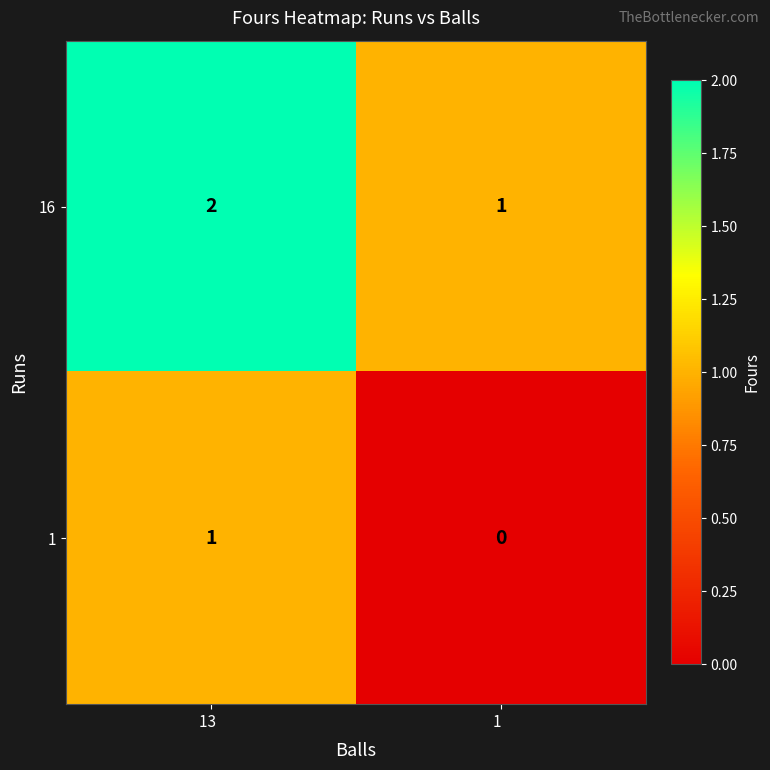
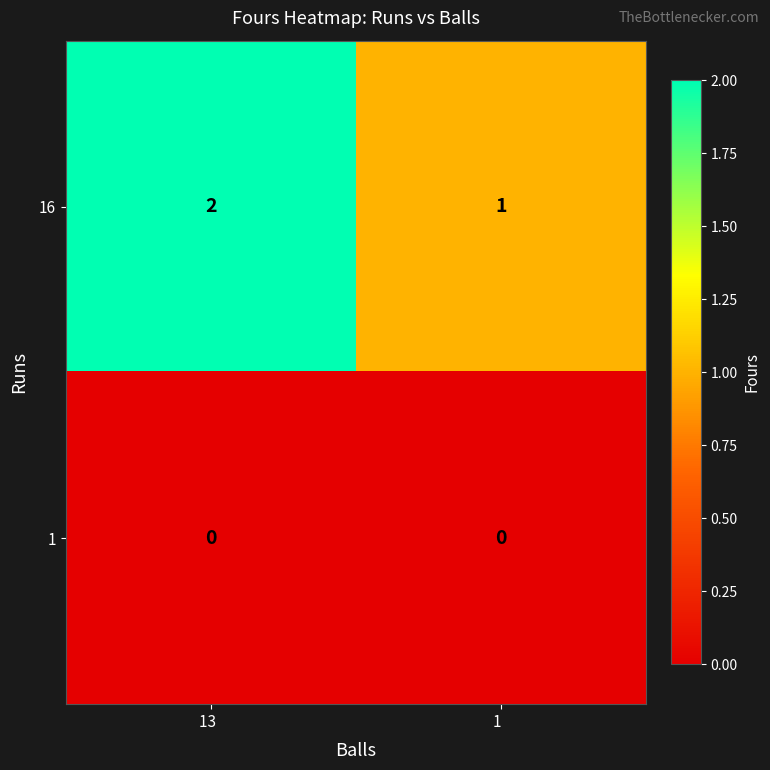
1, 13: 1 -> 0
